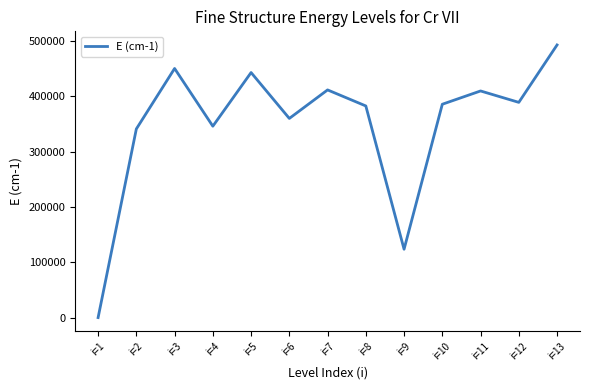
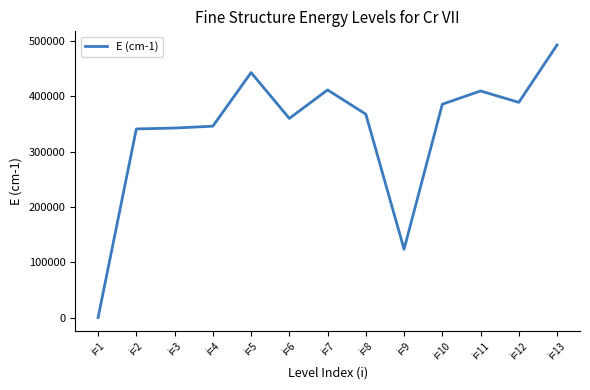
i=3: 450000 -> 340000
i=8: 380000 -> 370000
